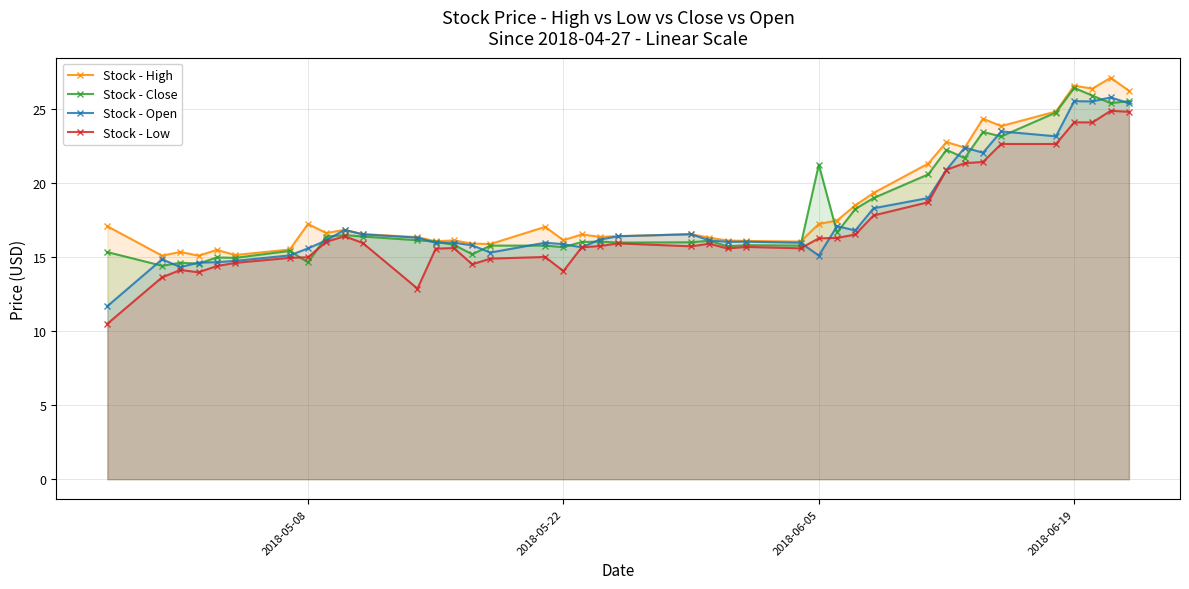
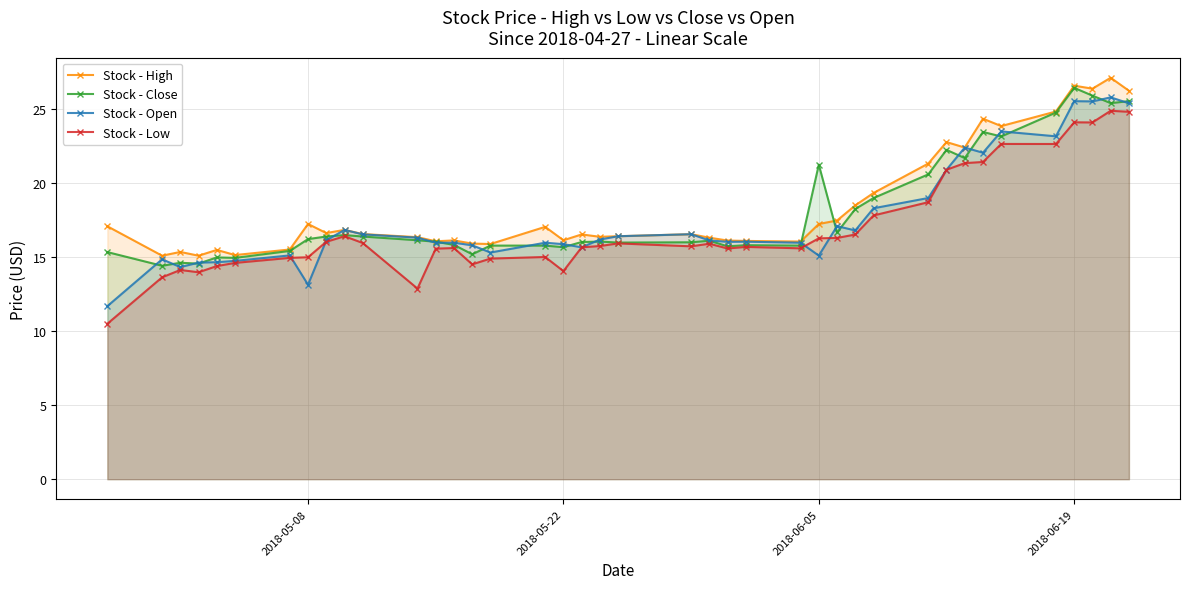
Stock - Close, 2018-05-08: 14.6 -> 16.2
Stock - Open, 2018-05-08: 15.6 -> 13.1
